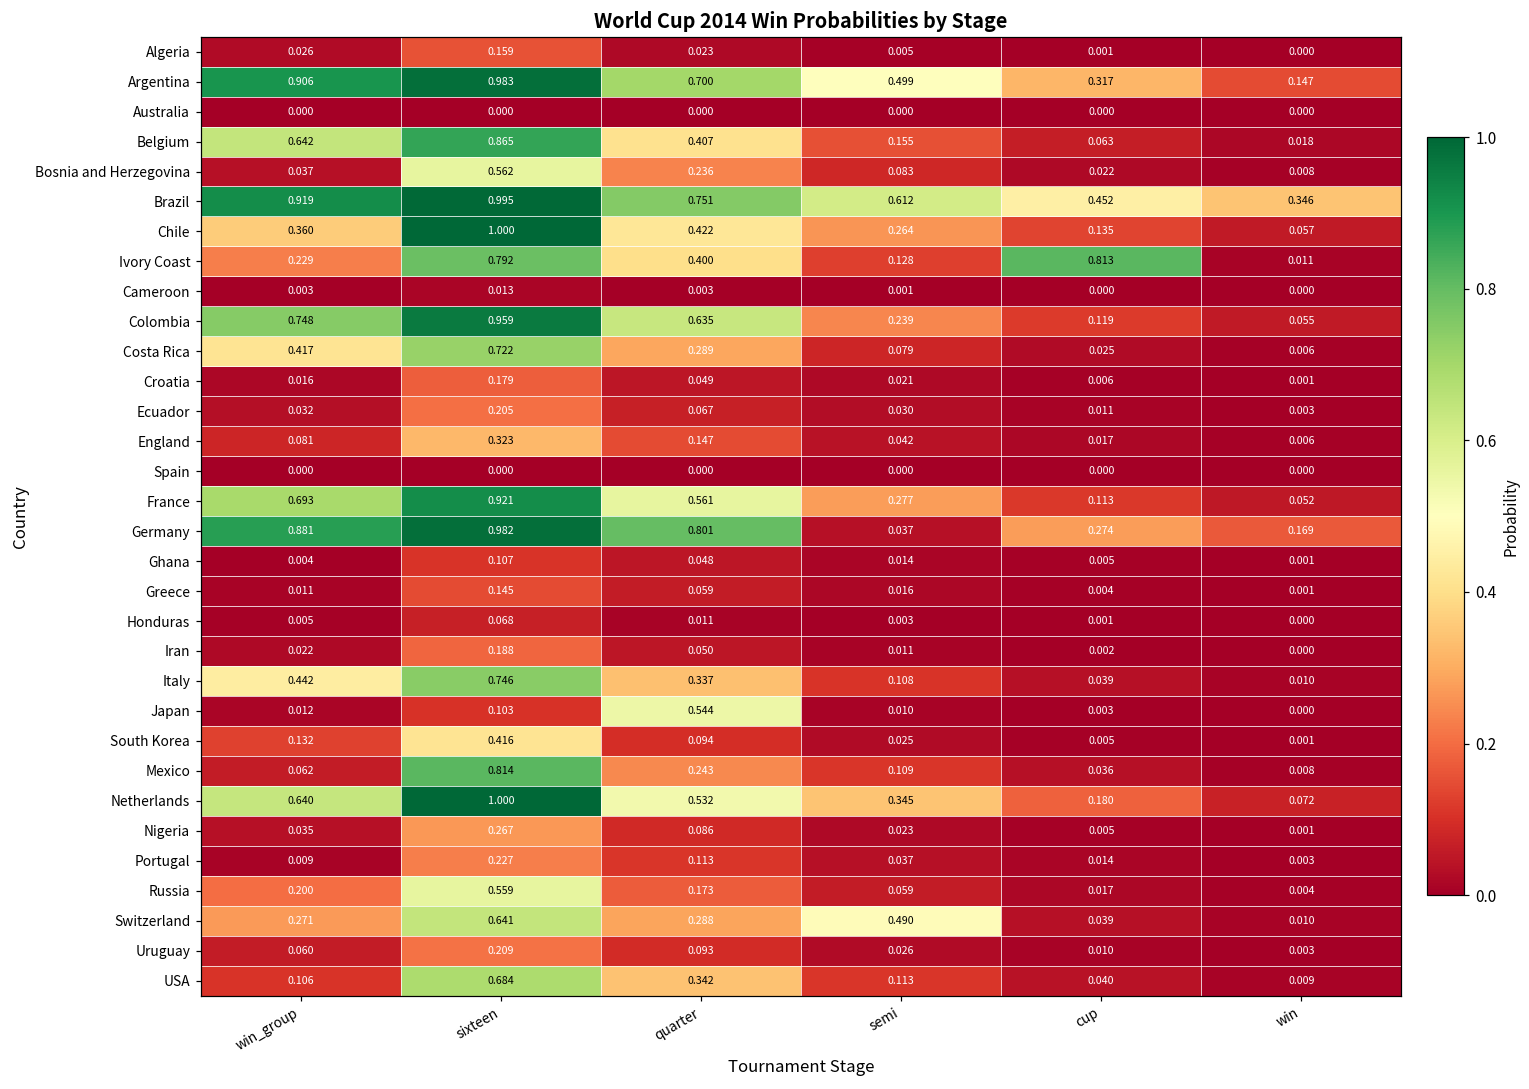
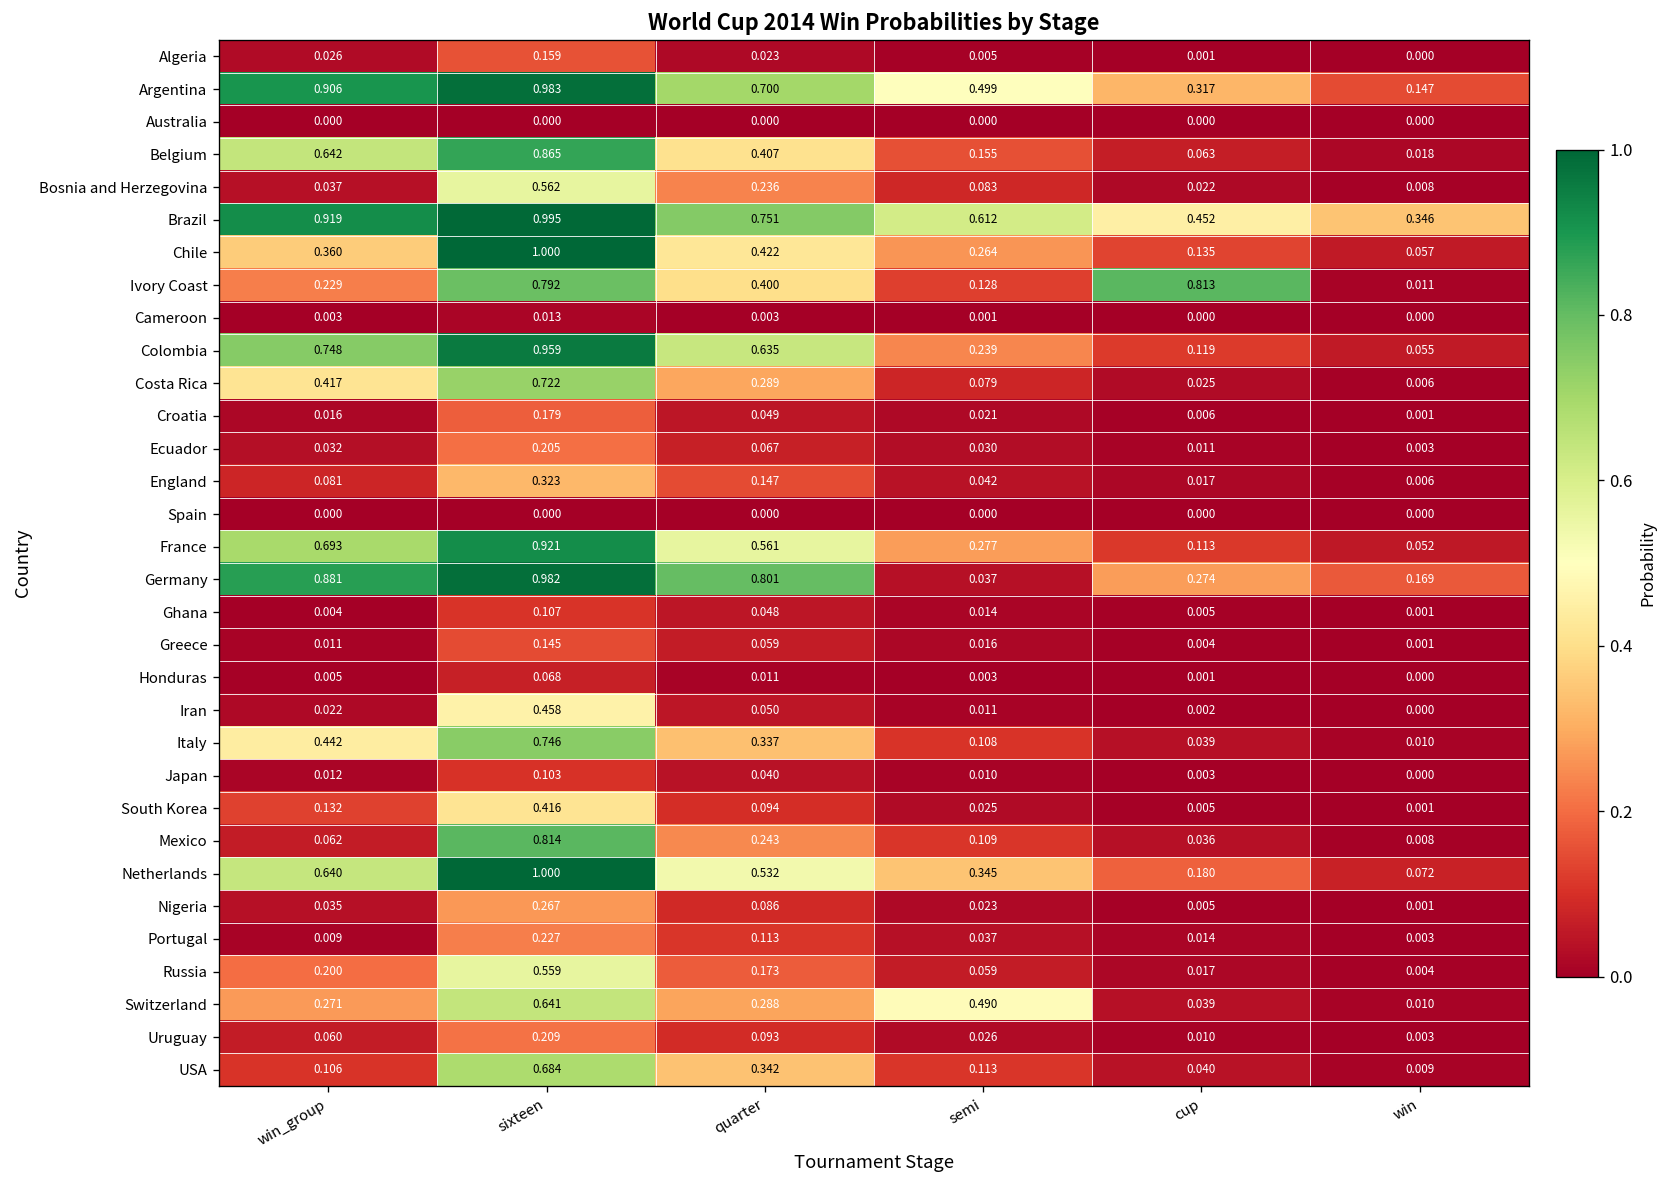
Iran, sixteen: 0.188 -> 0.458
Japan, quarter: 0.544 -> 0.040
